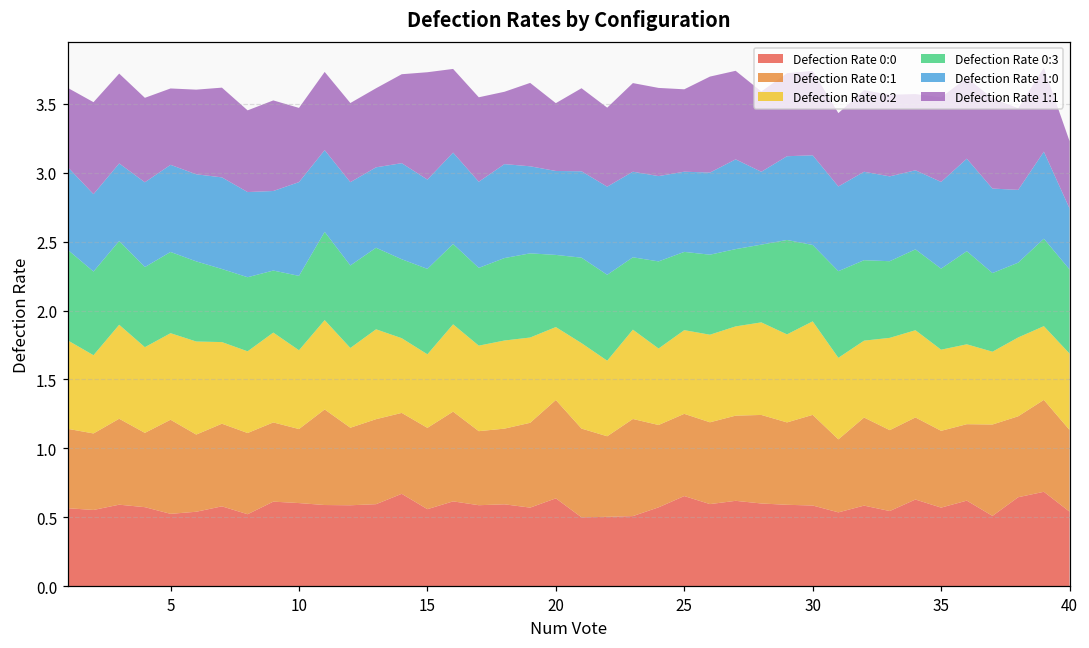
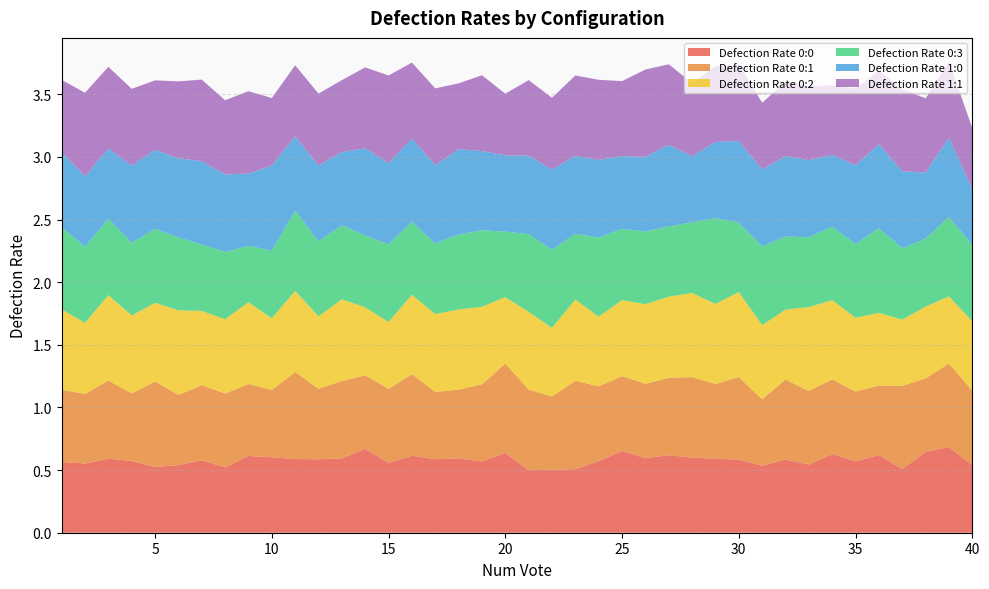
Defection Rate 1:1, 15: 0.78 -> 0.70
